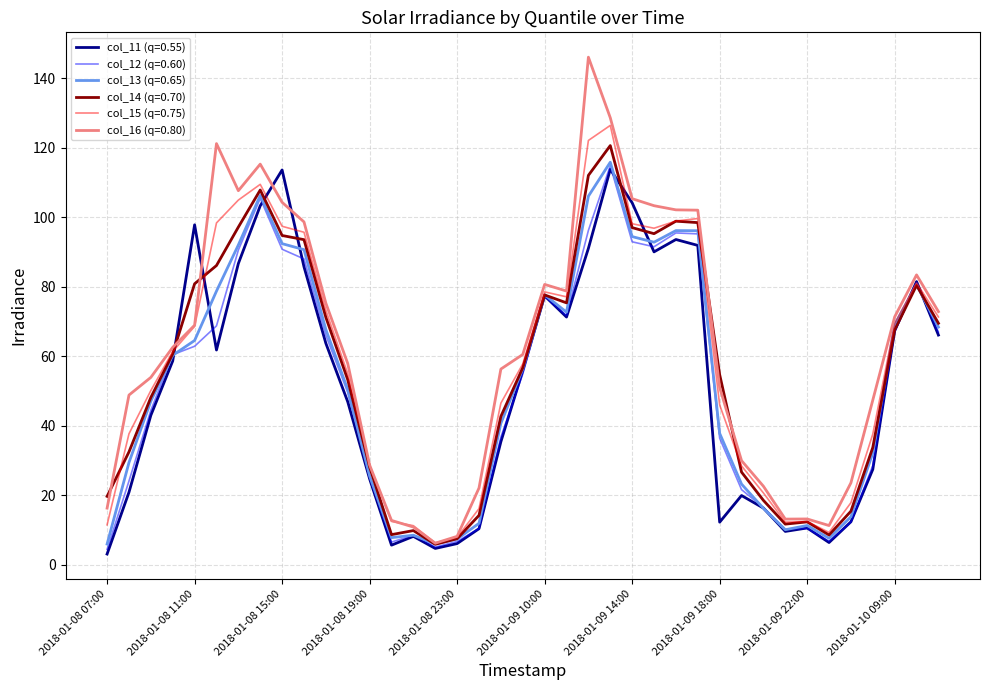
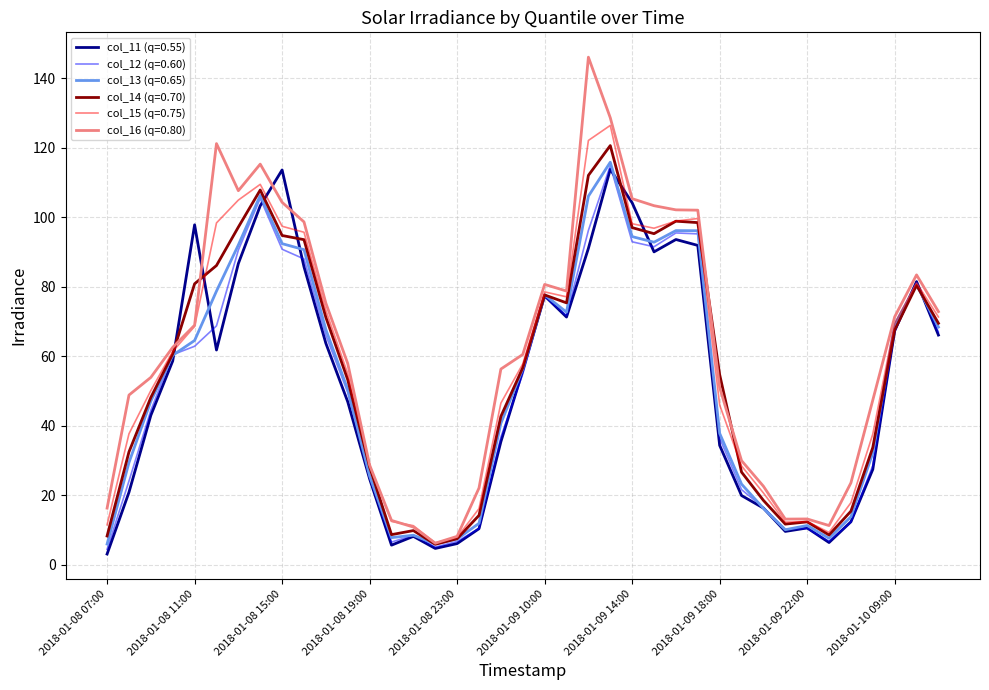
col_14 (q=0.70), 2018-01-08 07:00: 20 -> 8
col_11 (q=0.55), 2018-01-09 18:00: 12 -> 34
